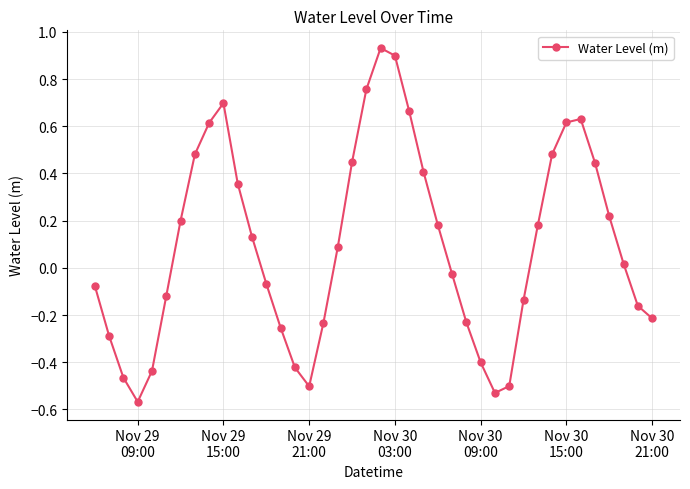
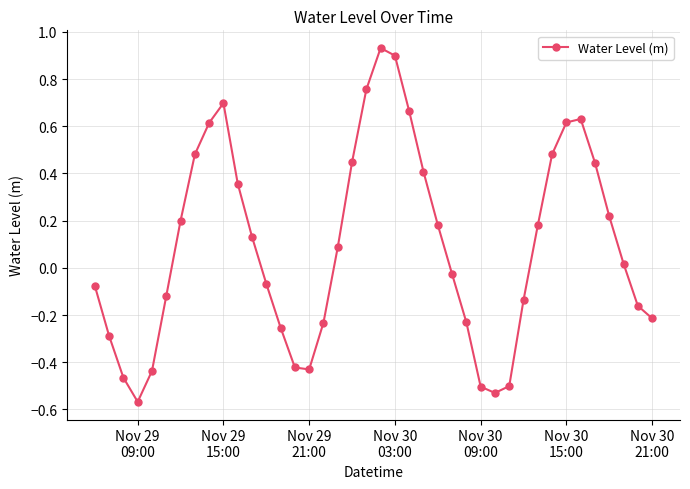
Nov 29 21:00: -0.50 -> -0.43
Nov 30 09:00: -0.40 -> -0.50
